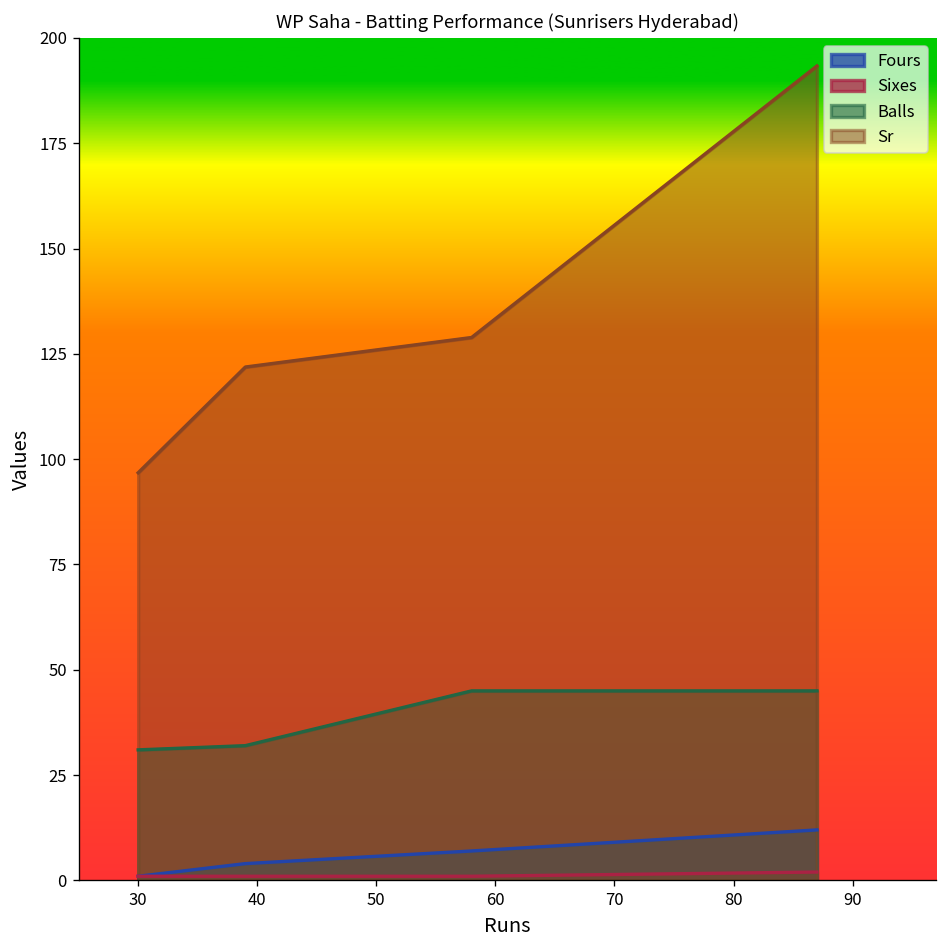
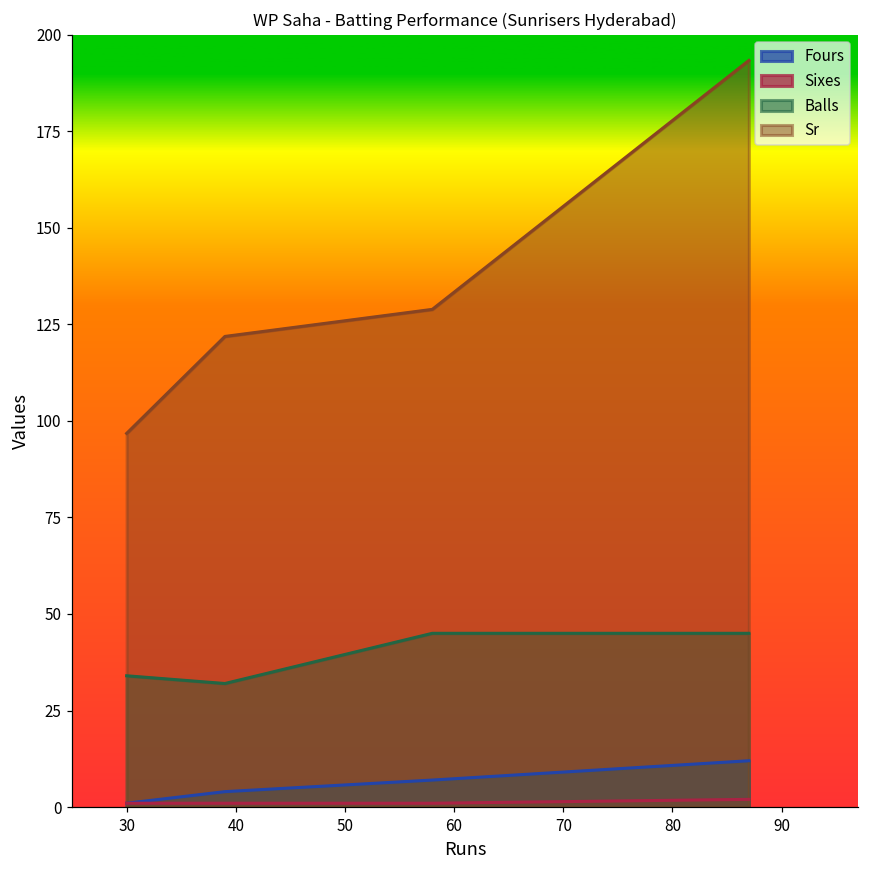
Balls, 30: 31 -> 34
